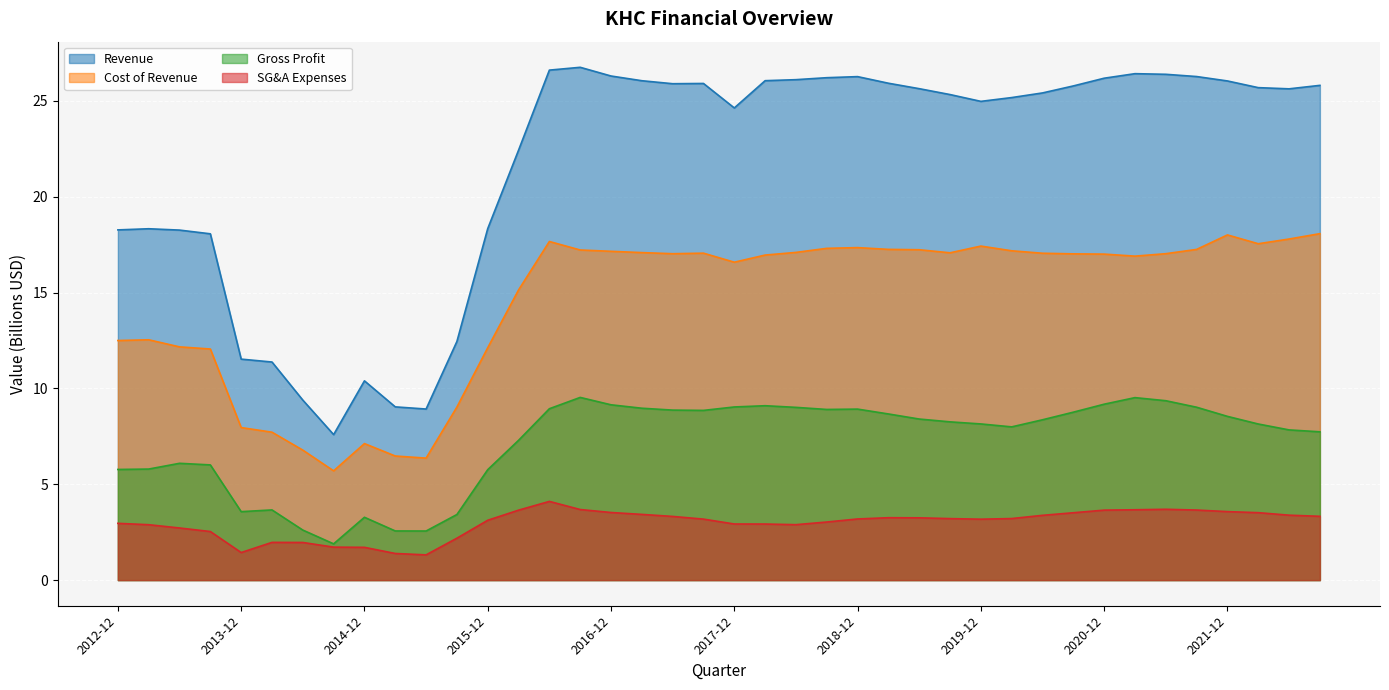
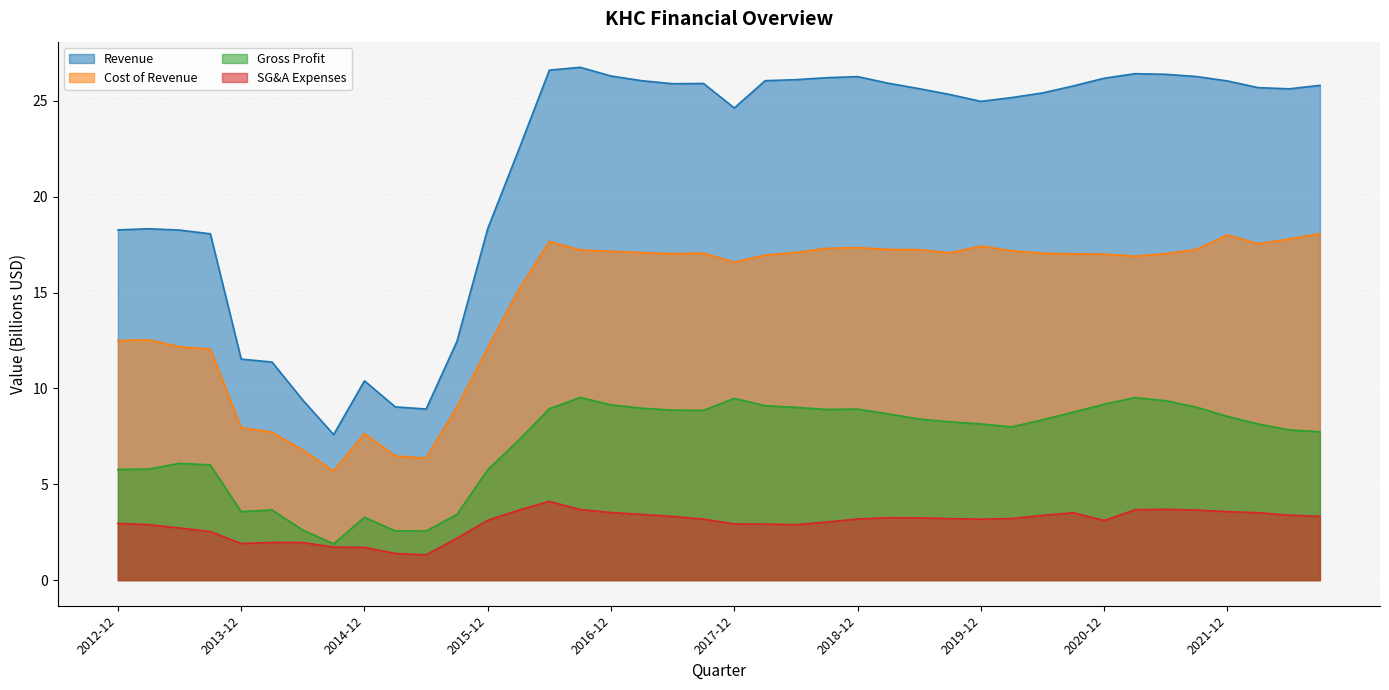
SG&A Expenses, 2013-12: 1.4 -> 1.9
Cost of Revenue, 2014-12: 7.1 -> 7.6
Gross Profit, 2017-12: 9.0 -> 9.5
SG&A Expenses, 2020-12: 3.7 -> 3.1
